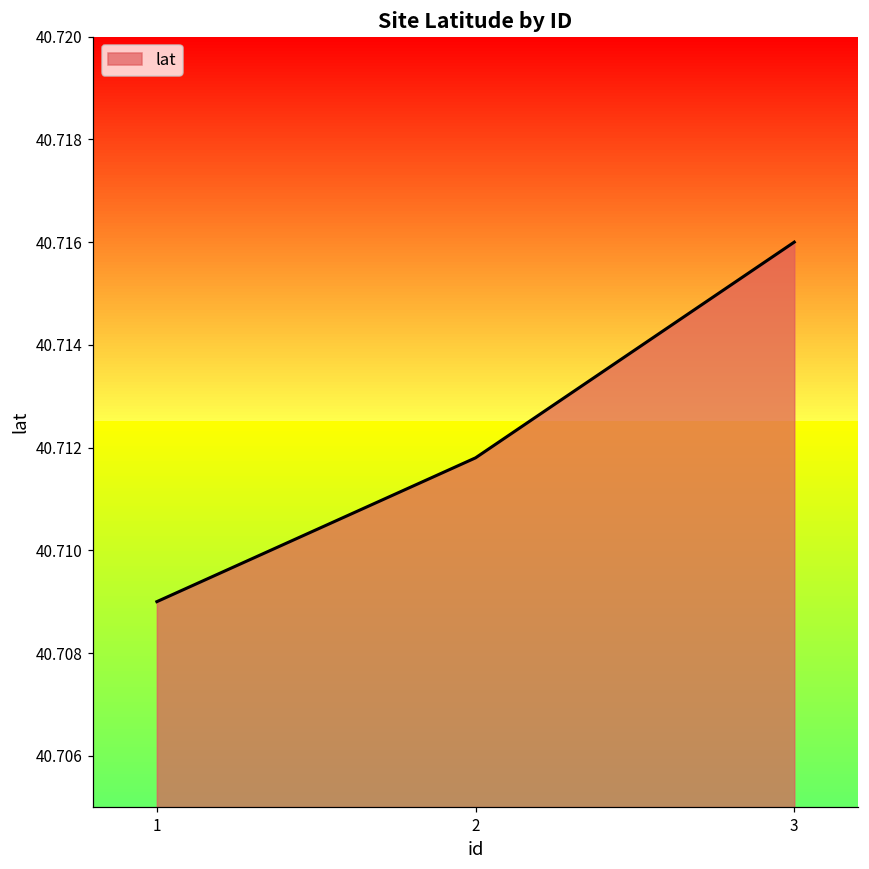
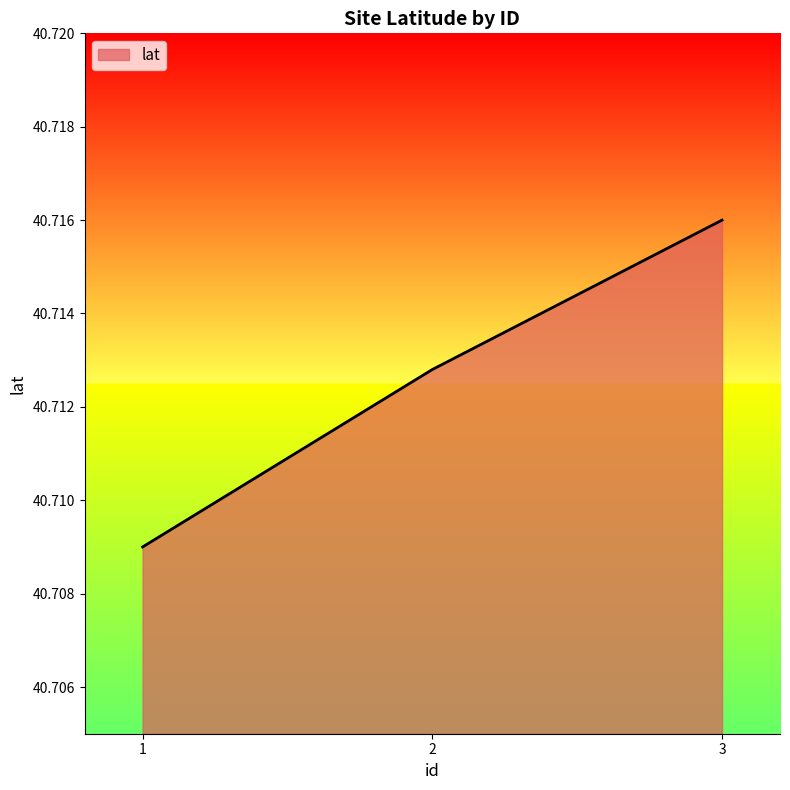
2: 40.7118 -> 40.7128
